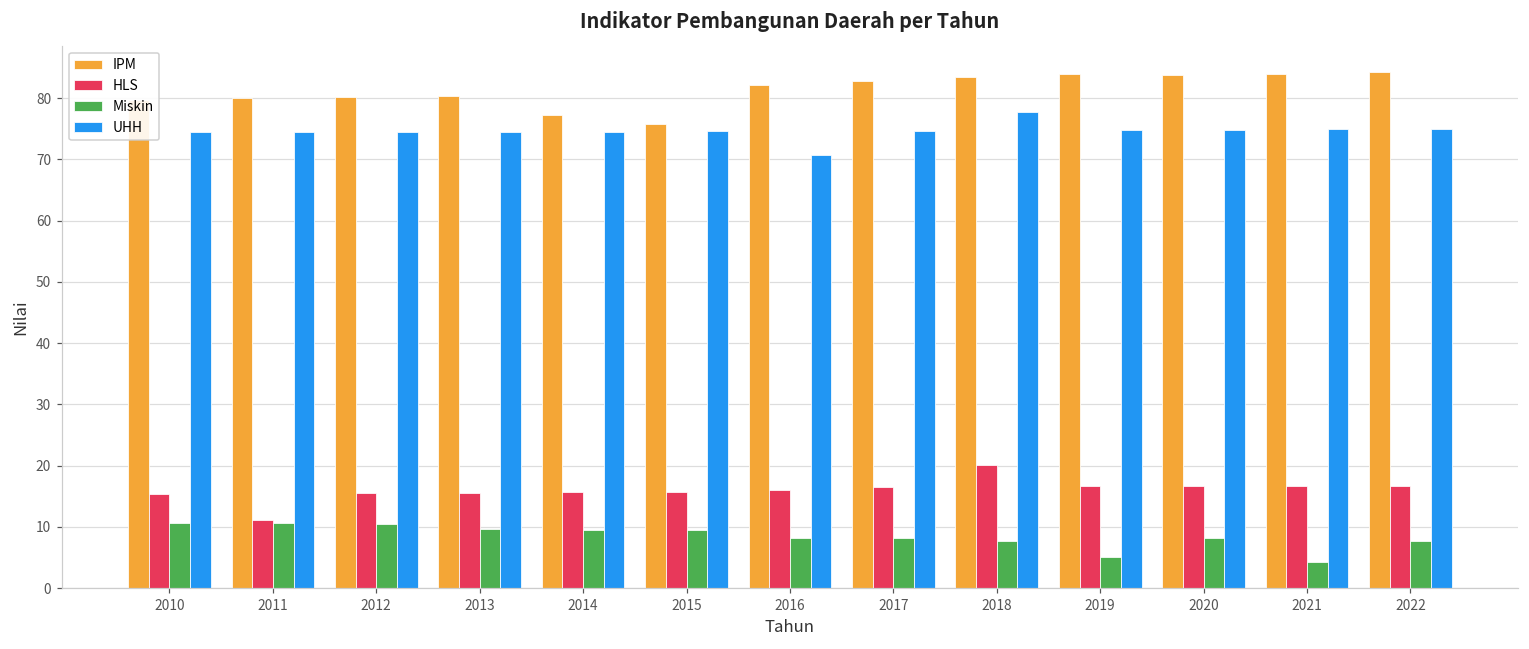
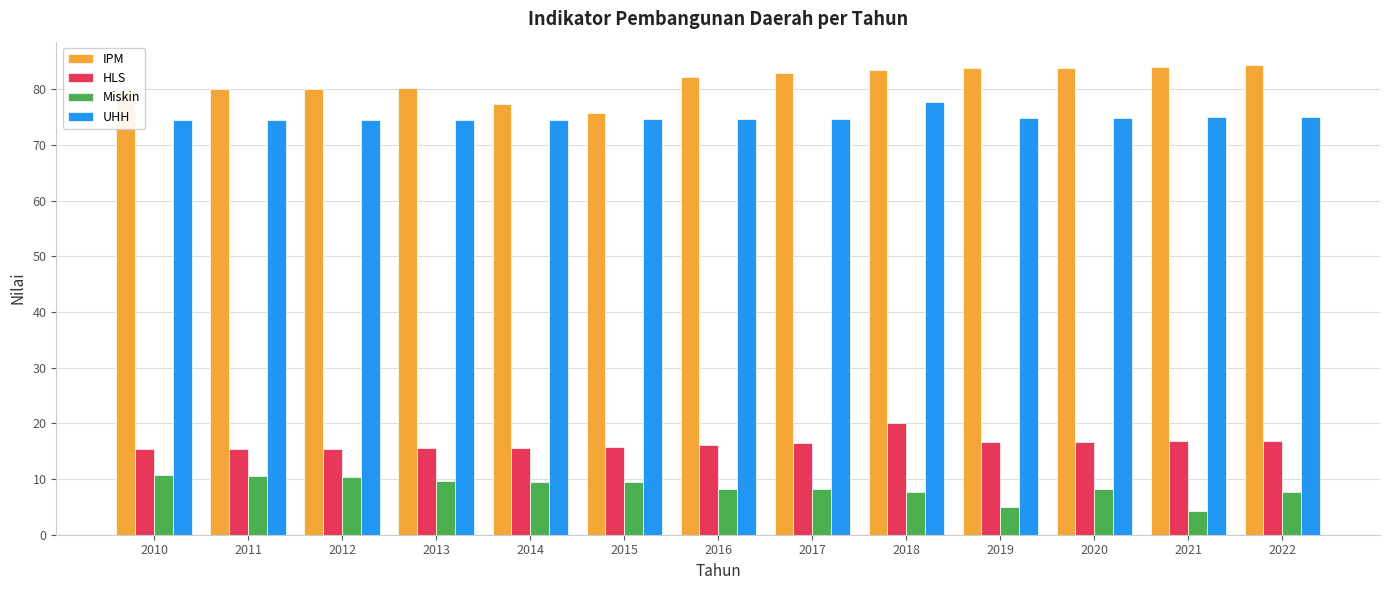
HLS, 2011: 11 -> 15
UHH, 2016: 71 -> 75
